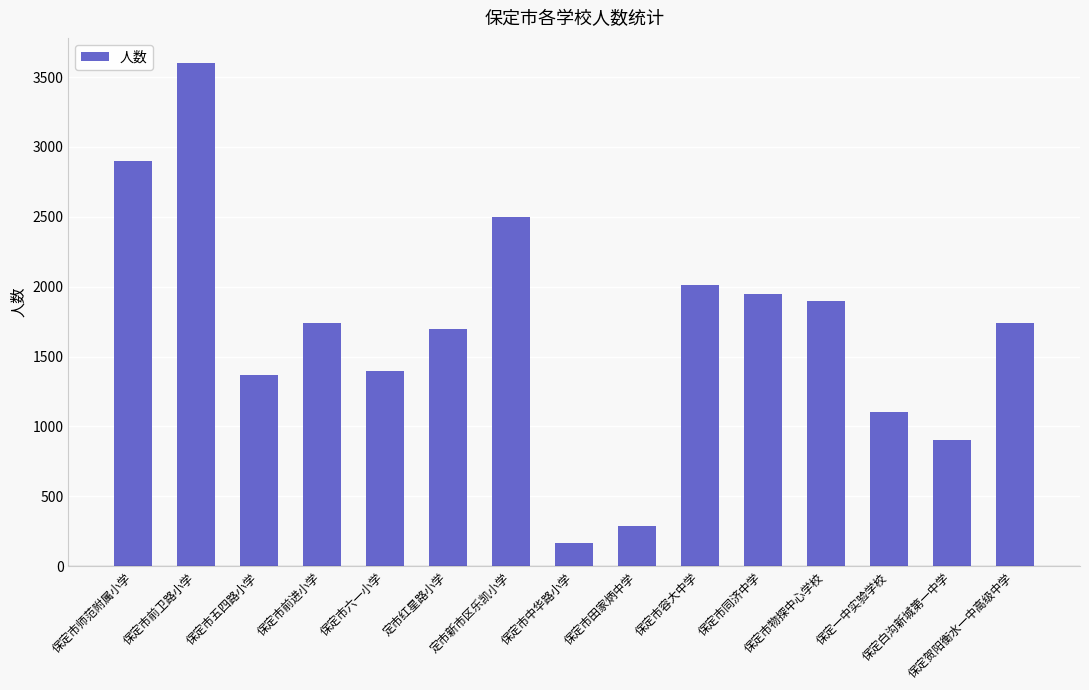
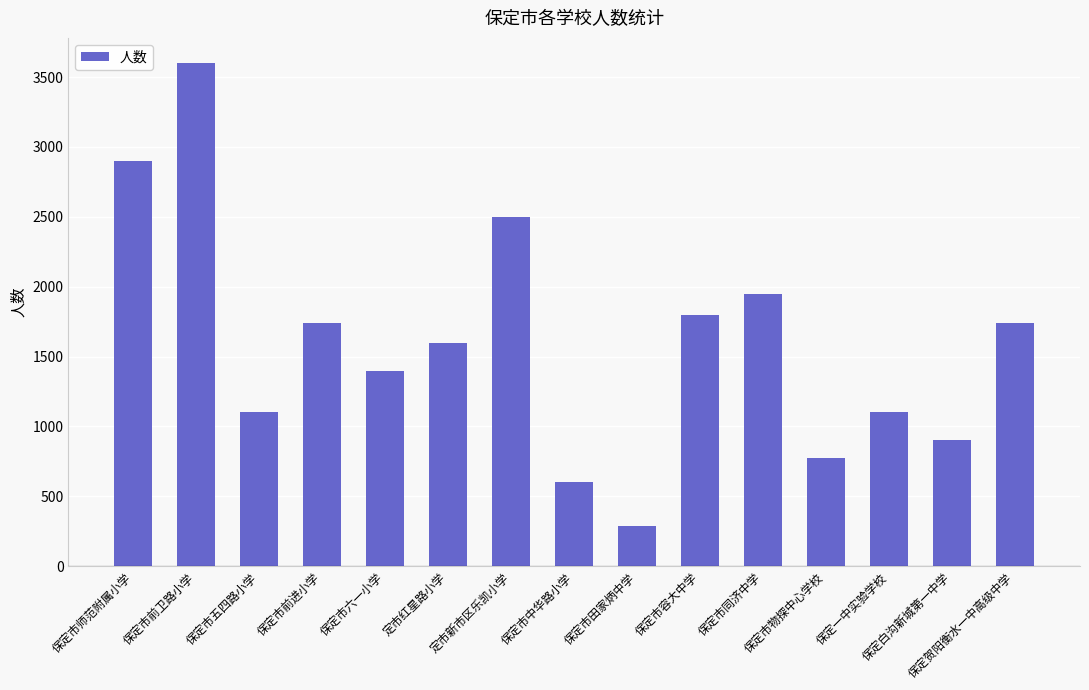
保定市五四路小学: 1370 -> 1100
定市红星路小学: 1700 -> 1600
保定市中华路小学: 170 -> 600
保定市容大中学: 2010 -> 1800
保定市物探中心学校: 1900 -> 780
